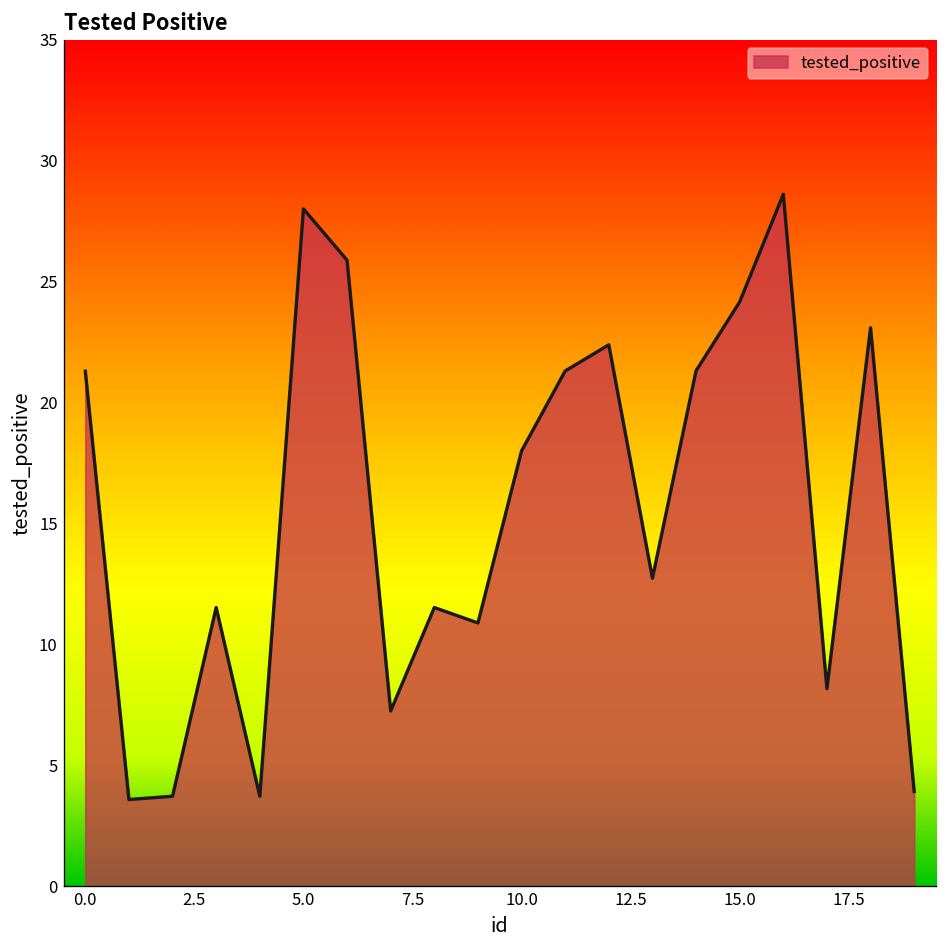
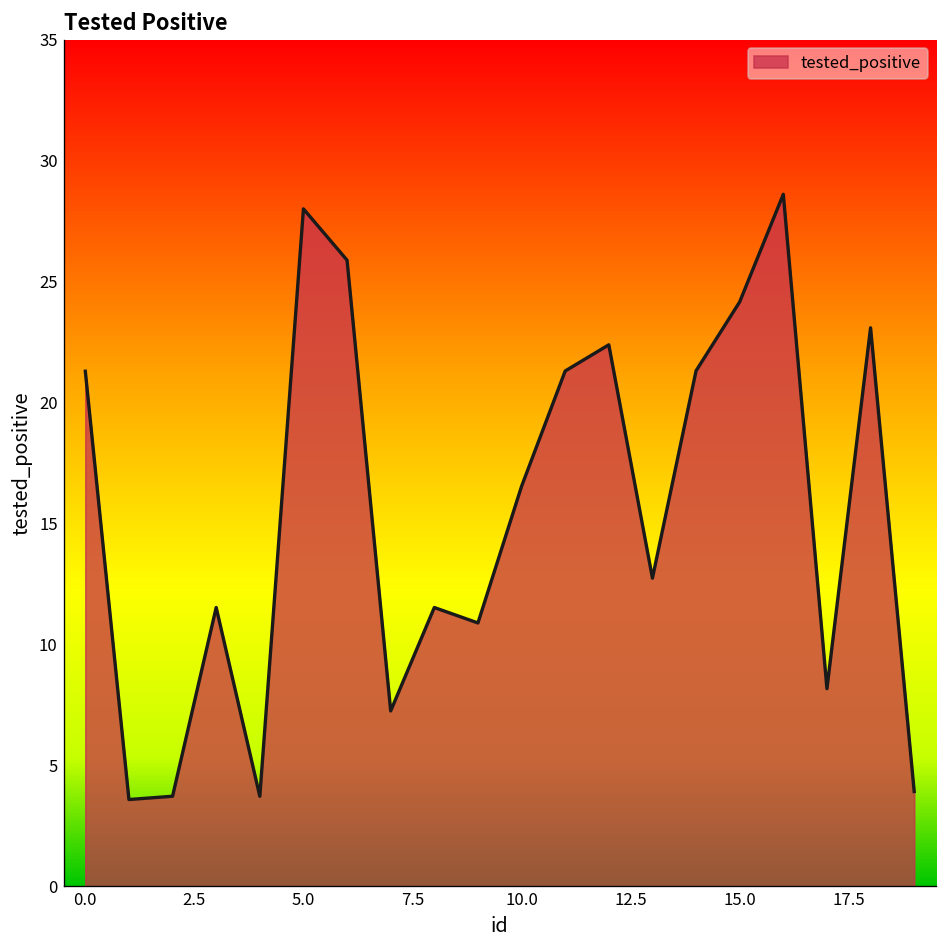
10.0: 18.0 -> 16.5
